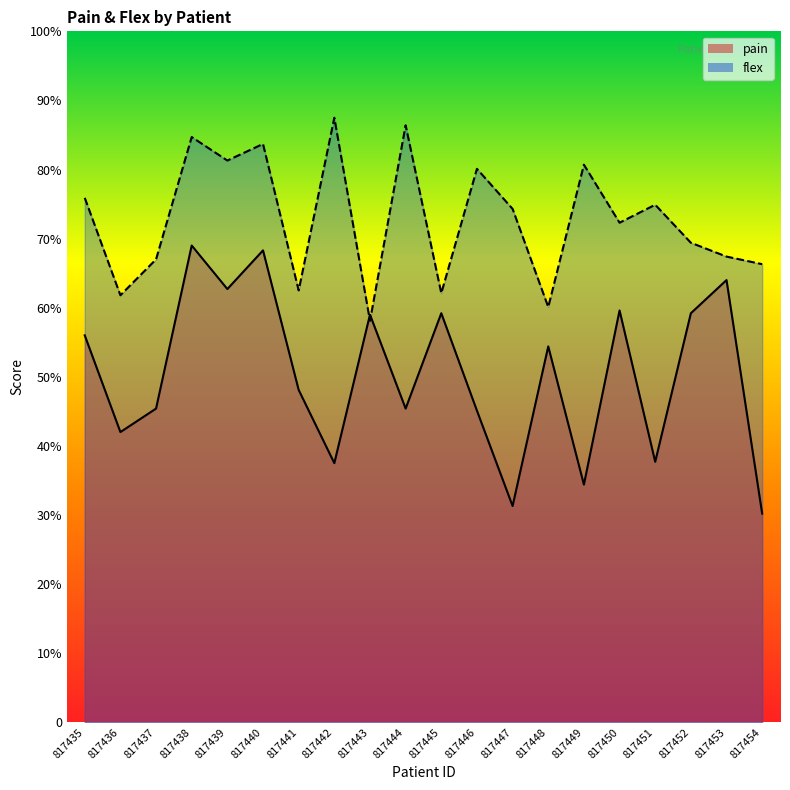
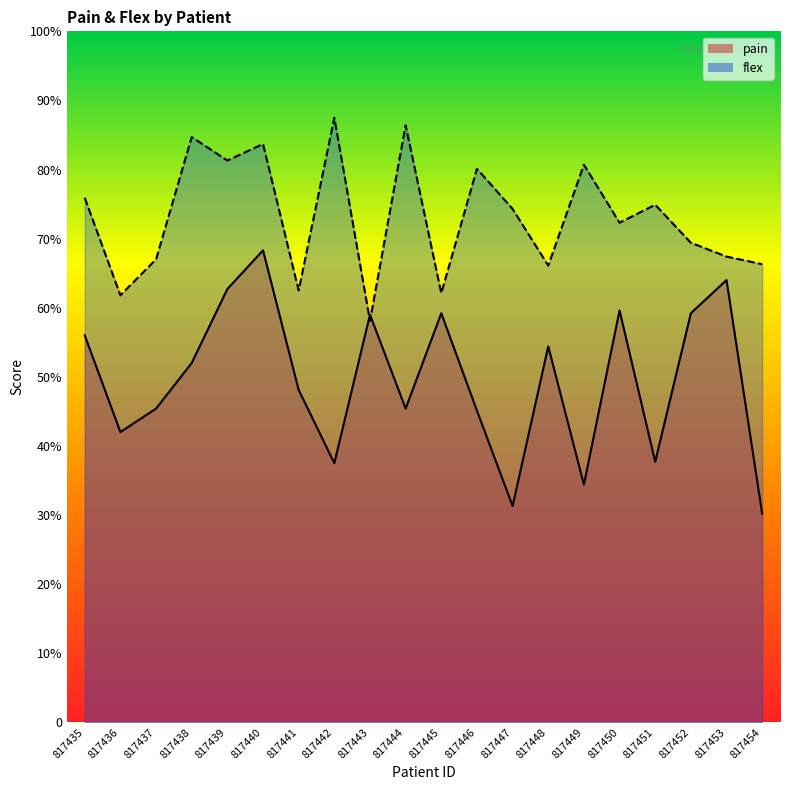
pain, 817438: 69% -> 52%
flex, 817448: 60% -> 66%
